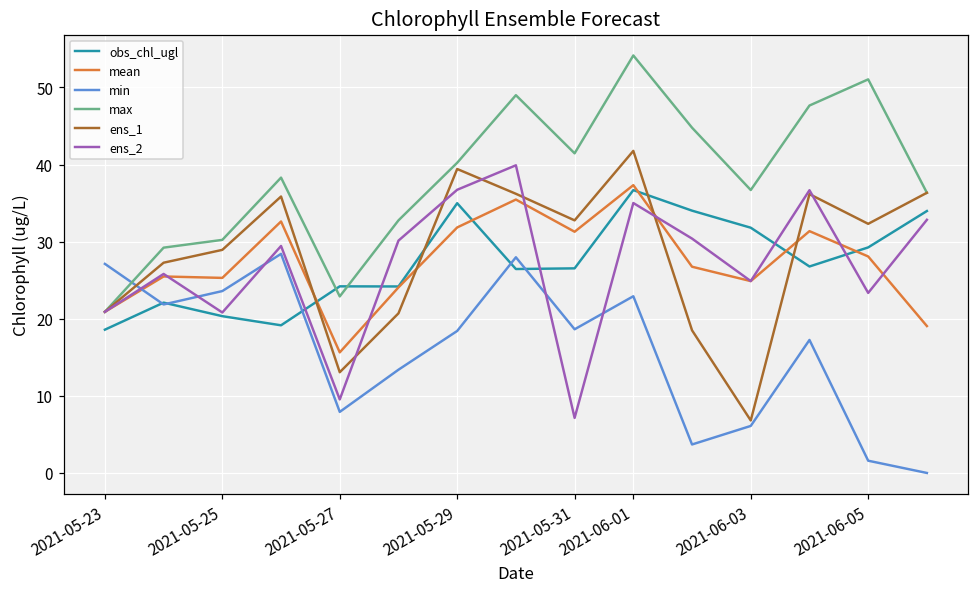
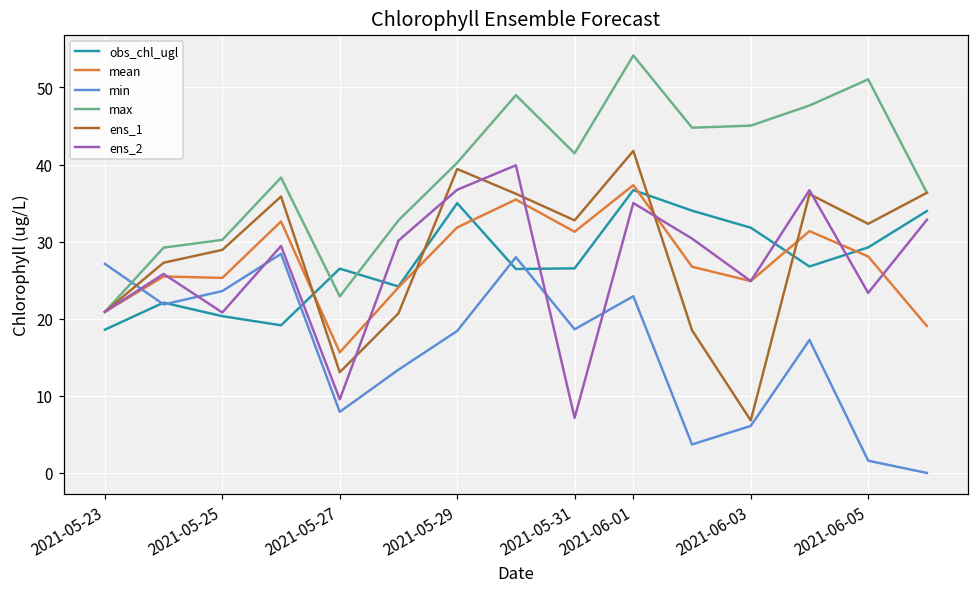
obs_chl_ugl, 2021-05-27: 24 -> 26
max, 2021-06-03: 37 -> 45
